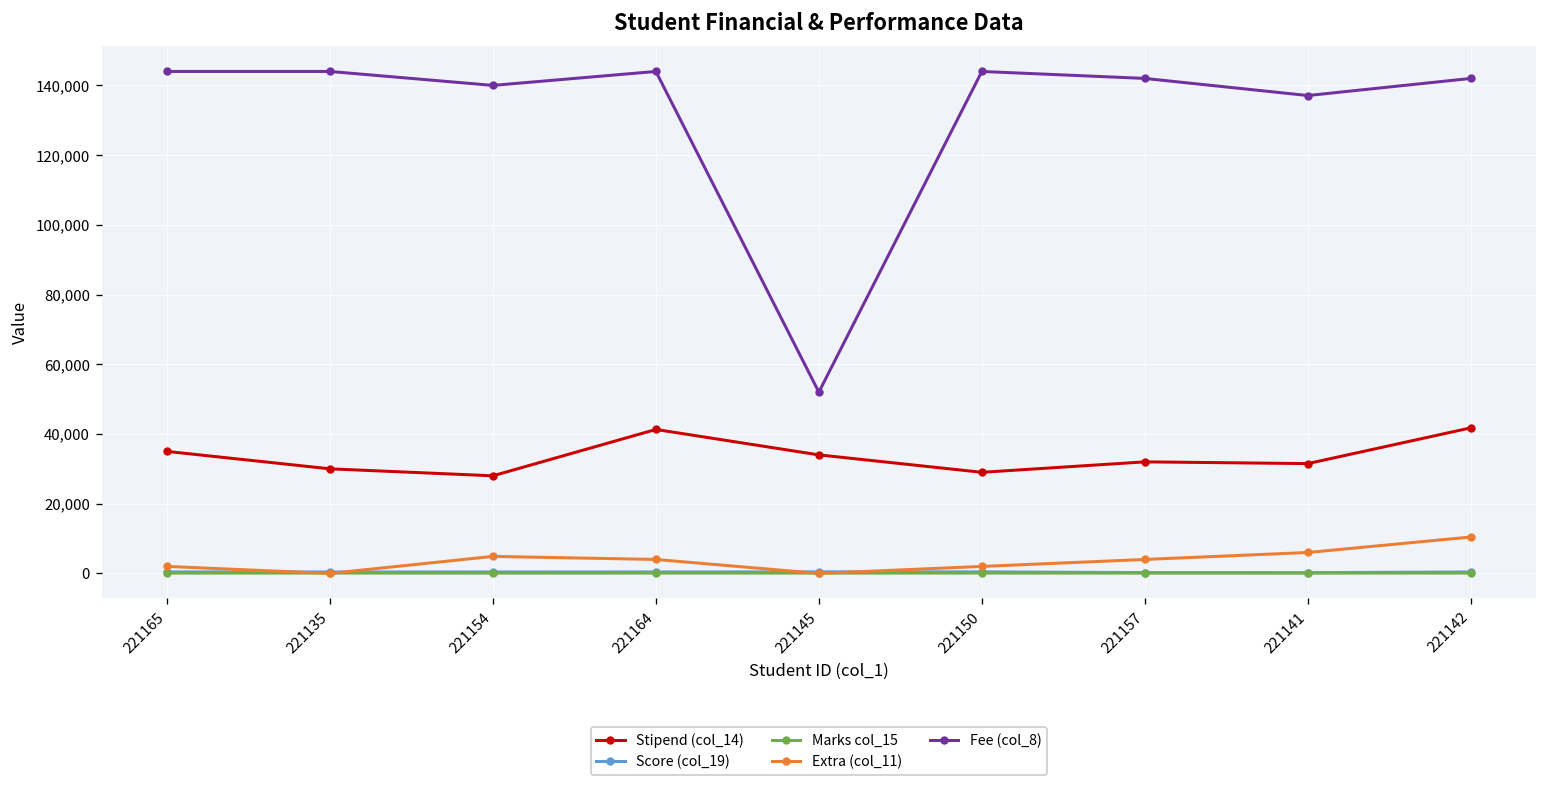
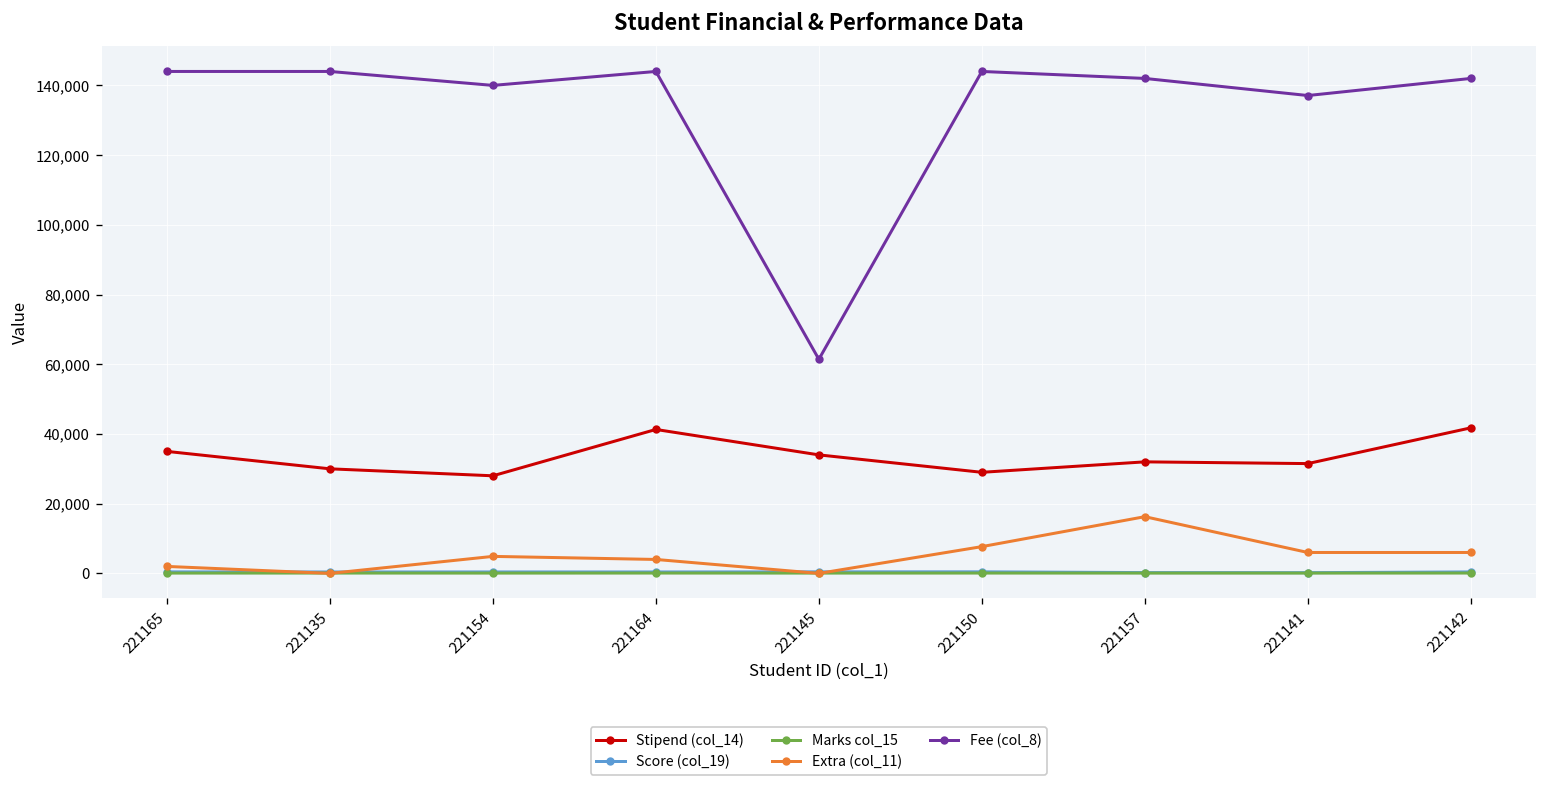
Fee (col_8), 221145: 52,000 -> 61,000
Extra (col_11), 221150: 2,000 -> 8,000
Extra (col_11), 221157: 4,000 -> 16,000
Extra (col_11), 221142: 10,000 -> 6,000
